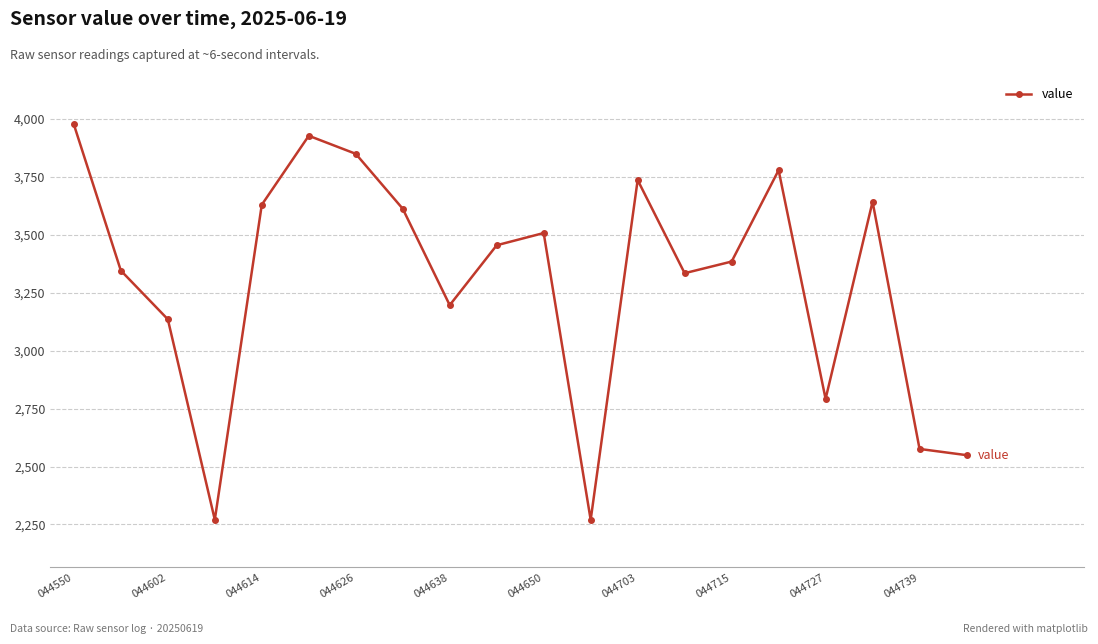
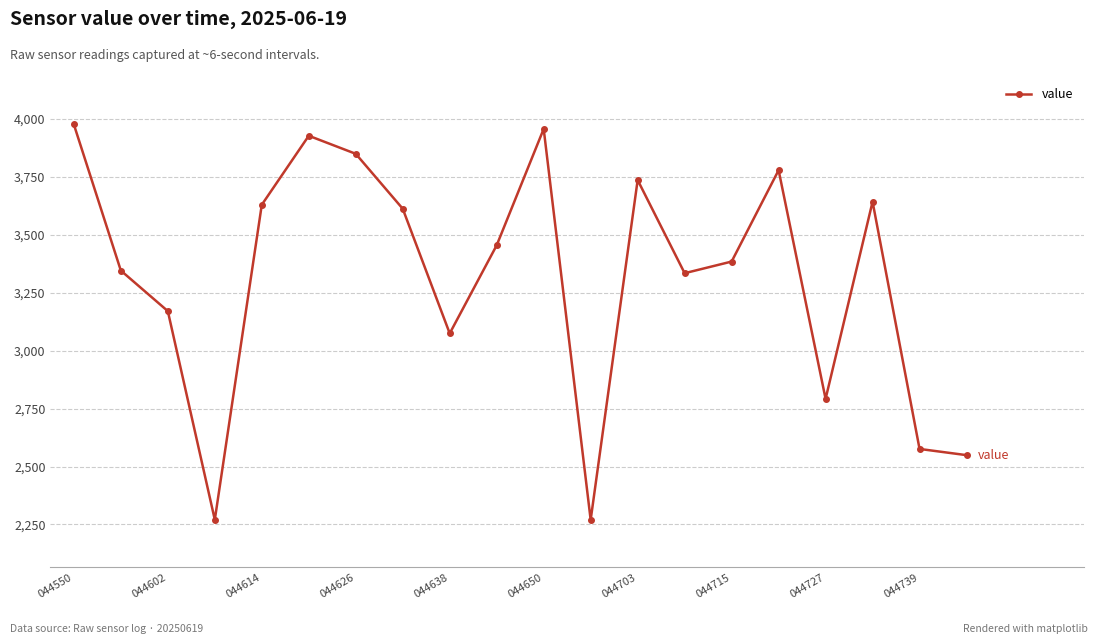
044602: 3,140 -> 3,170
044638: 3,200 -> 3,070
044650: 3,510 -> 3,960
